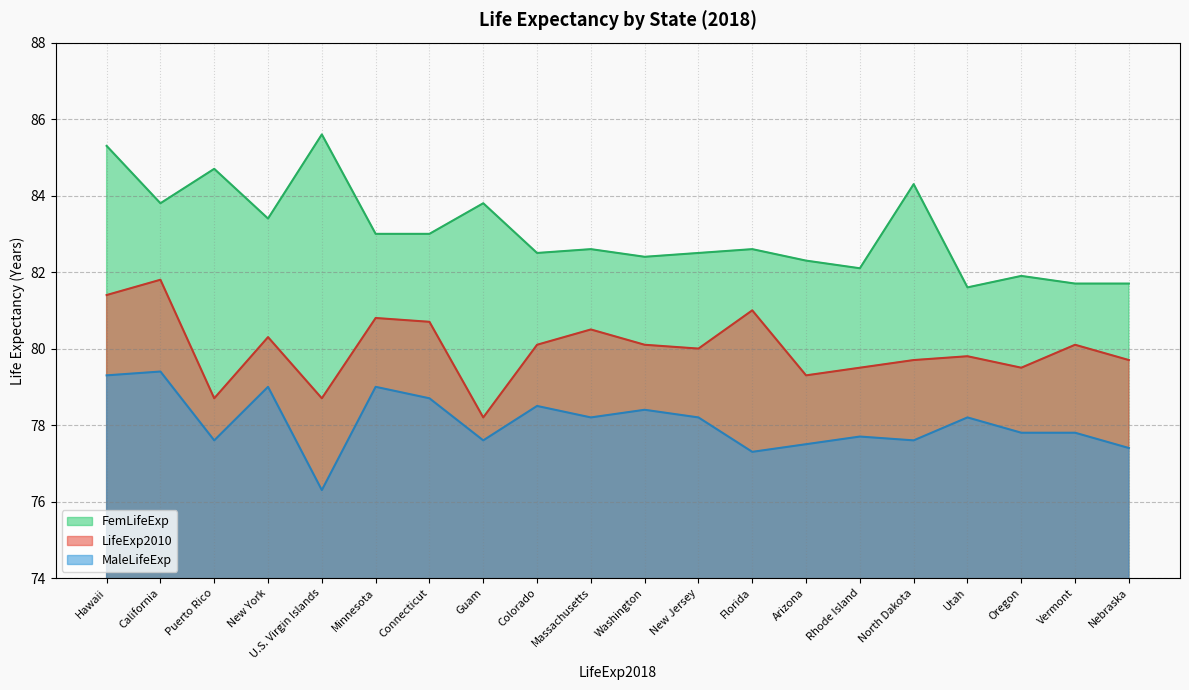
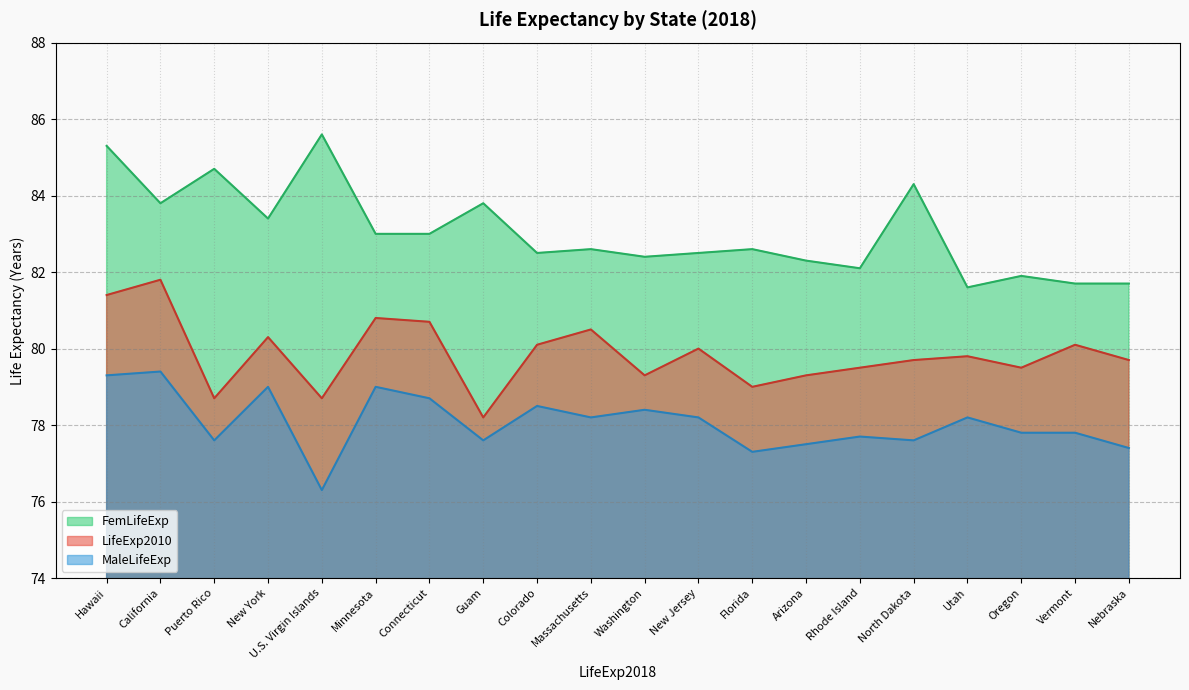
LifeExp2010, Washington: 80.1 -> 79.3
LifeExp2010, Florida: 81 -> 79
